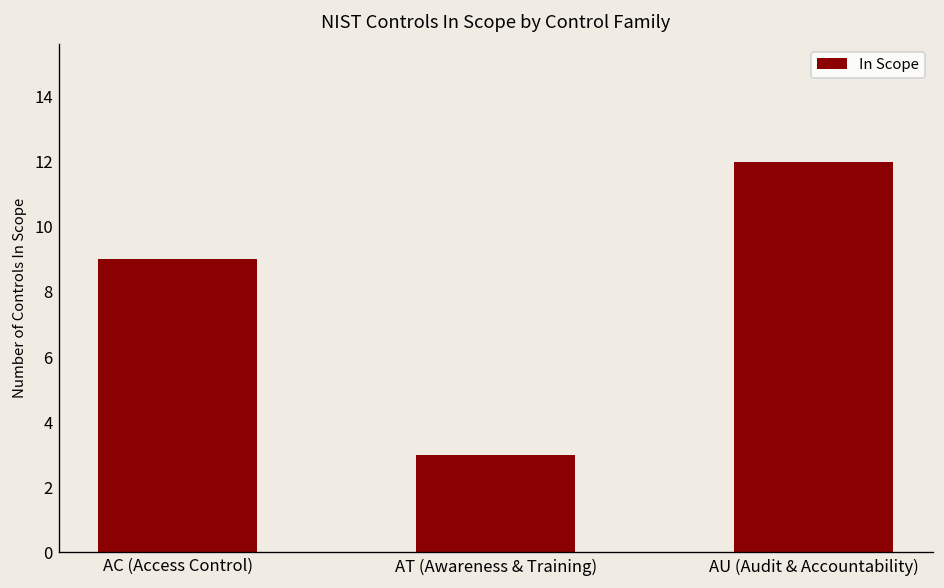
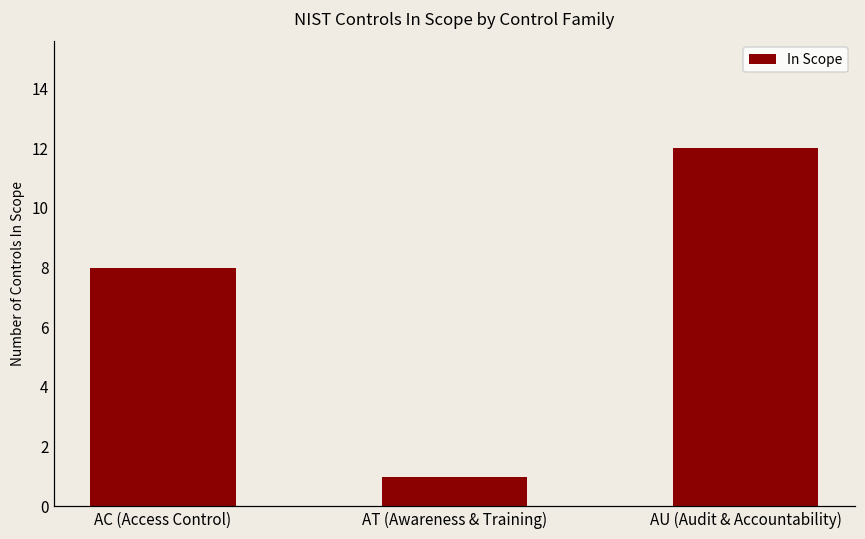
AC (Access Control): 9 -> 8
AT (Awareness & Training): 3 -> 1
